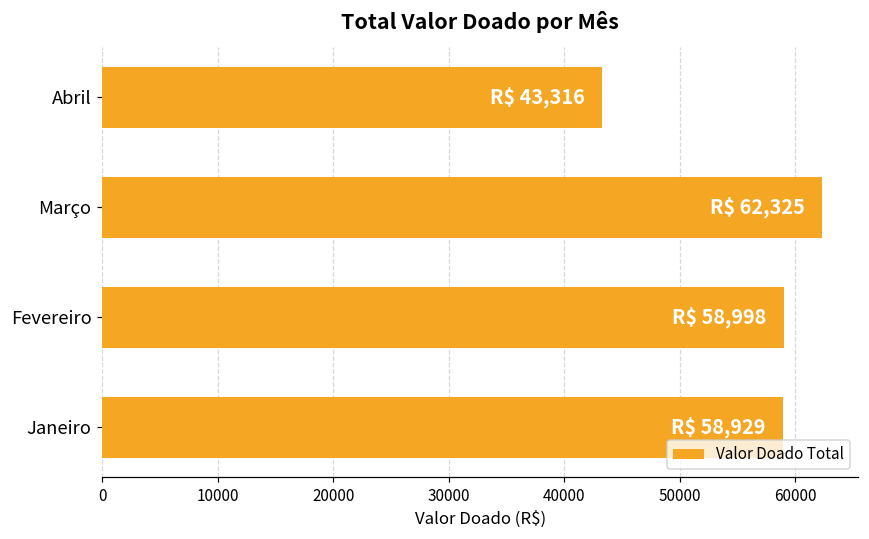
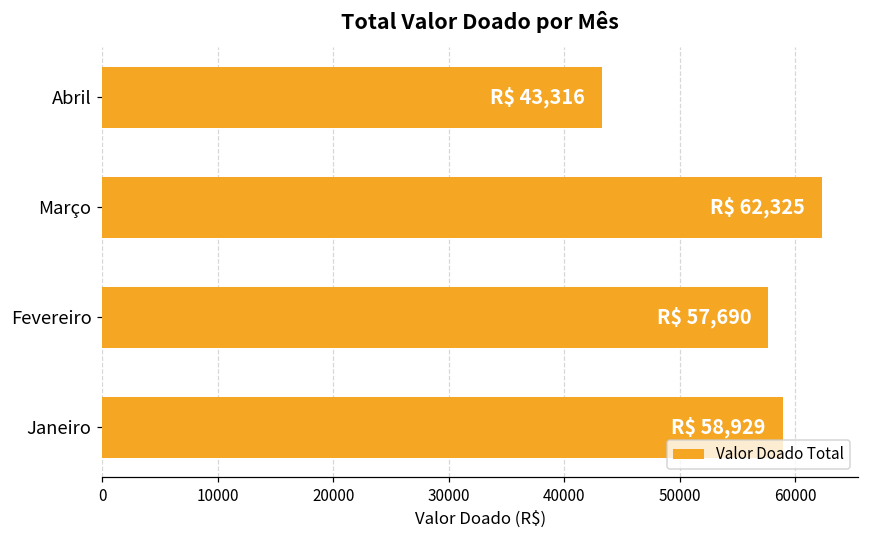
Fevereiro: 58,998 -> 57,690
